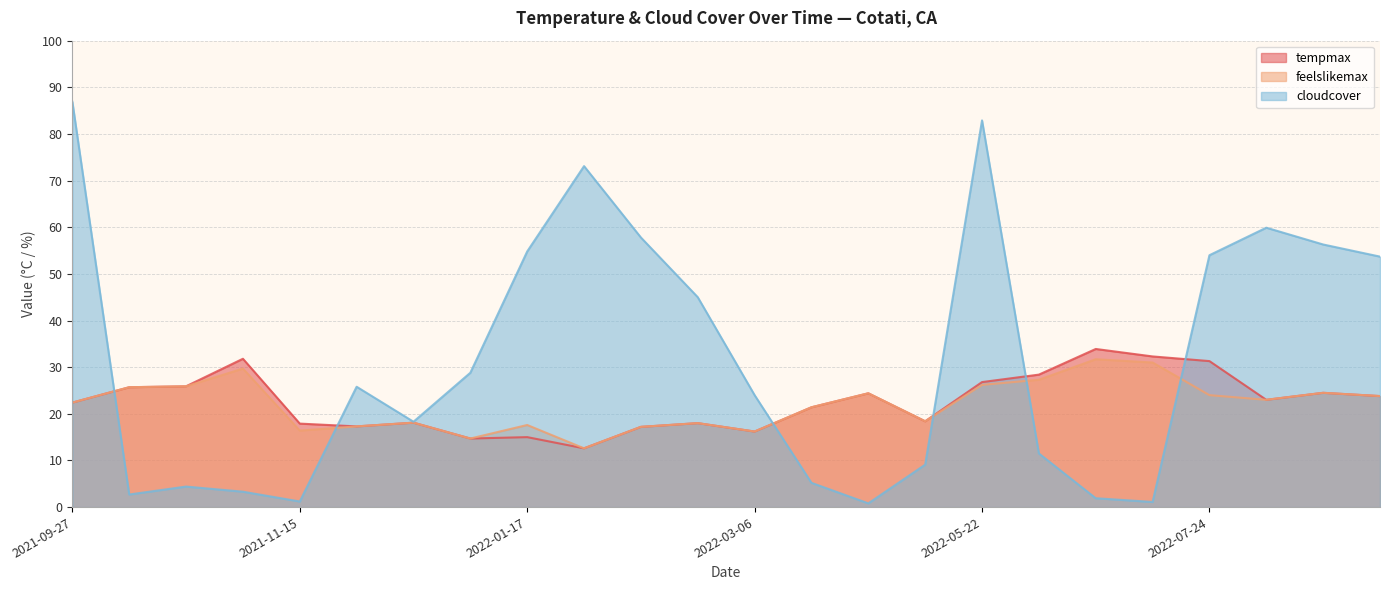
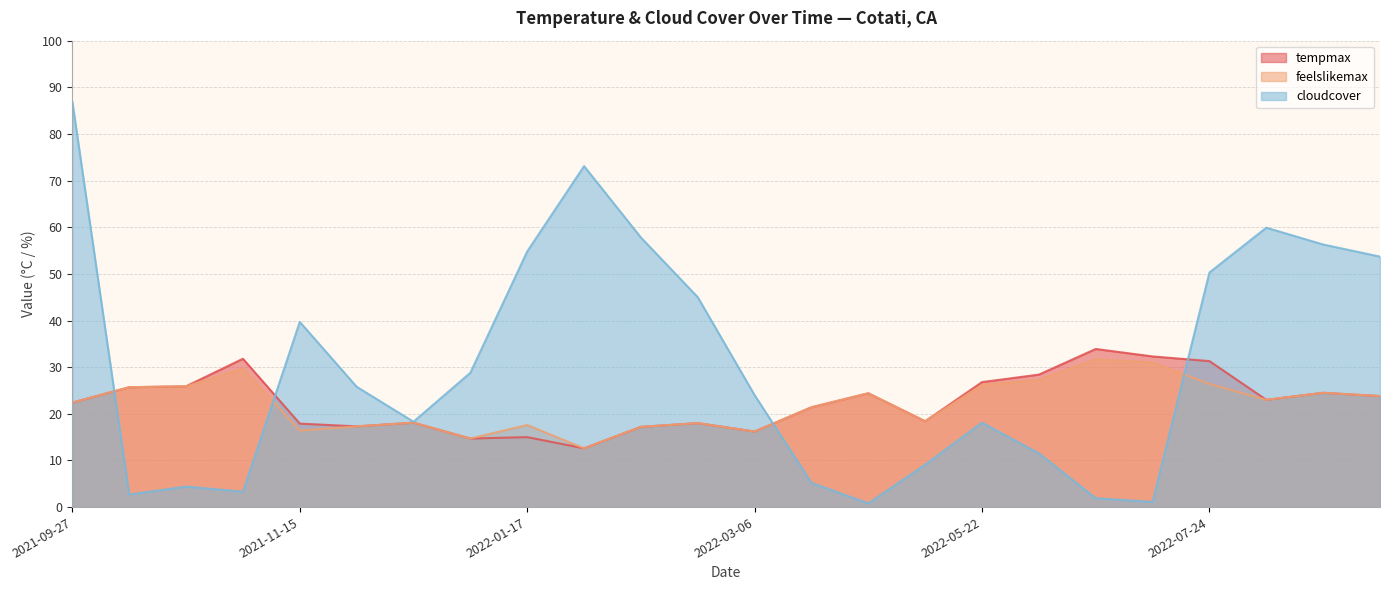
cloudcover, 2021-11-15: 1 -> 40
cloudcover, 2022-05-22: 83 -> 18
feelslikemax, 2022-07-24: 24 -> 26
cloudcover, 2022-07-24: 54 -> 50
